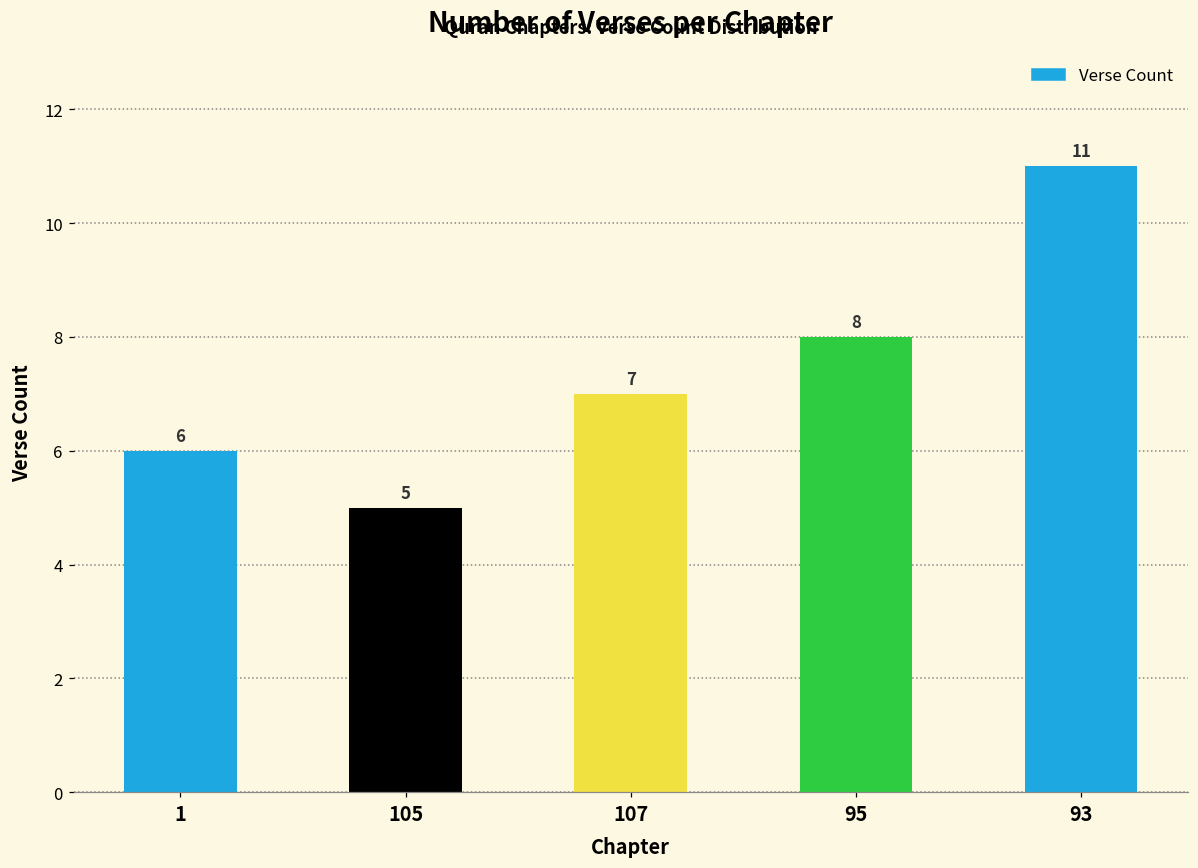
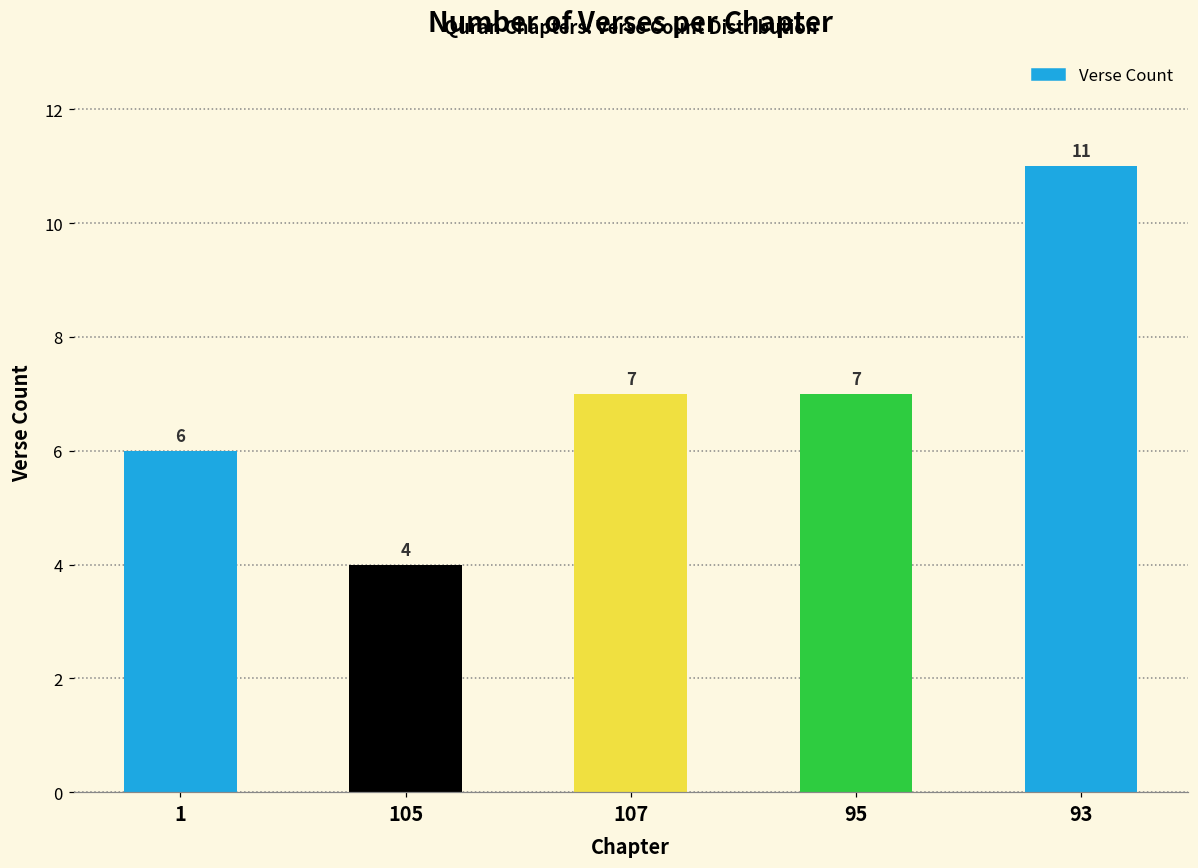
105: 5 -> 4
95: 8 -> 7
